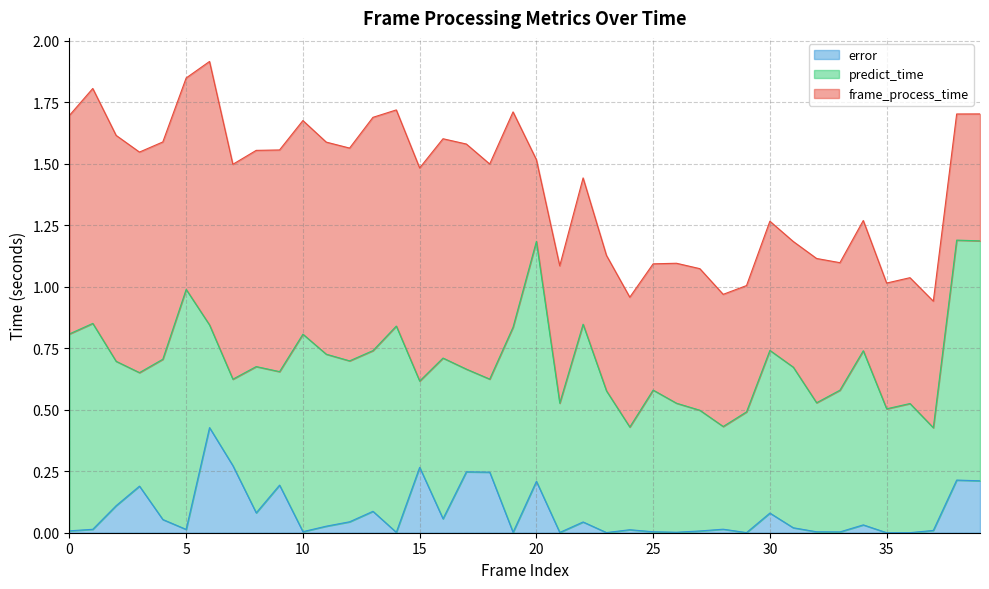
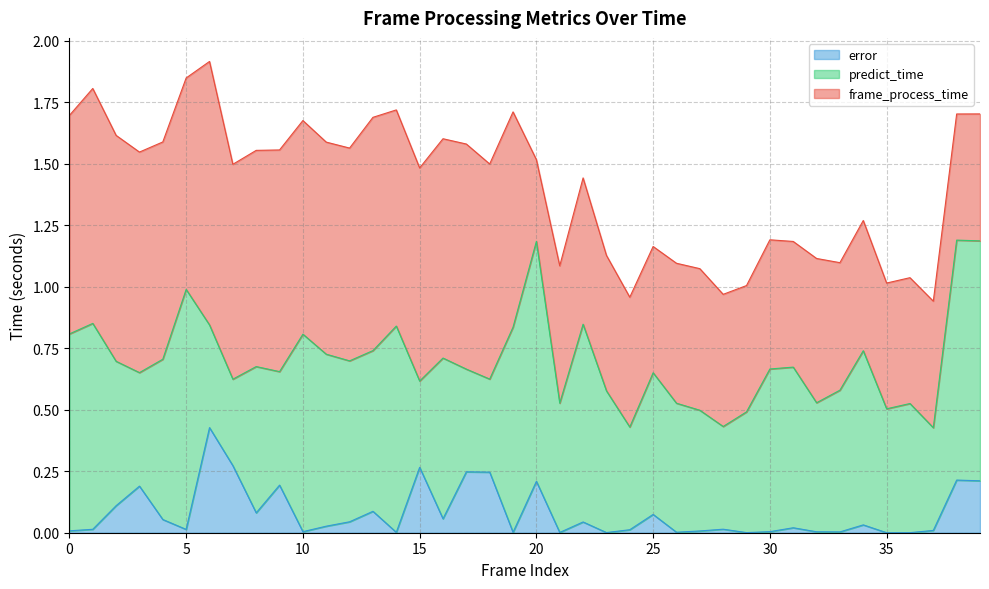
error, 25: 0.00 -> 0.07
error, 30: 0.08 -> 0.00
